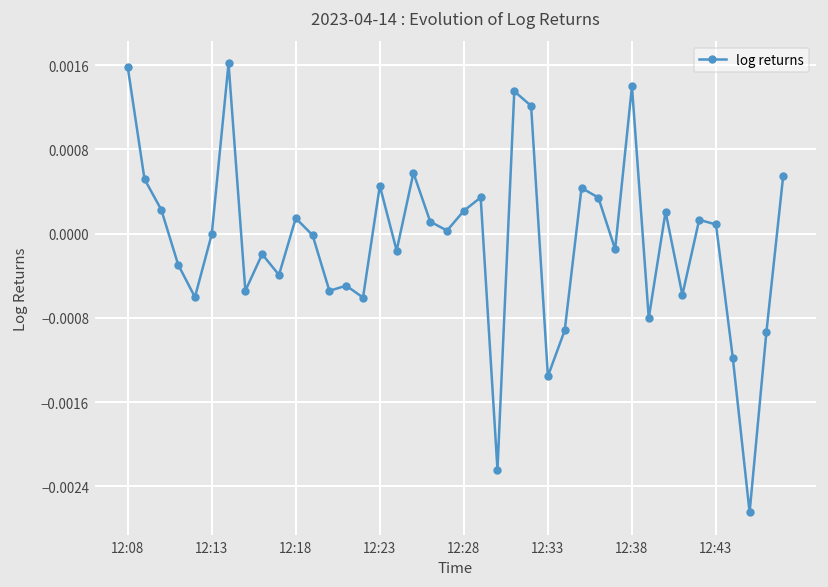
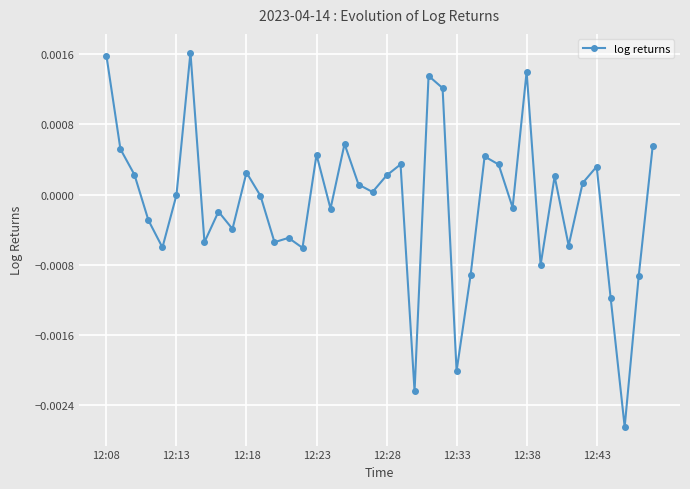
12:18: 0.0001 -> 0.0003
12:33: -0.0014 -> -0.0020
12:43: 0.0001 -> 0.0003
